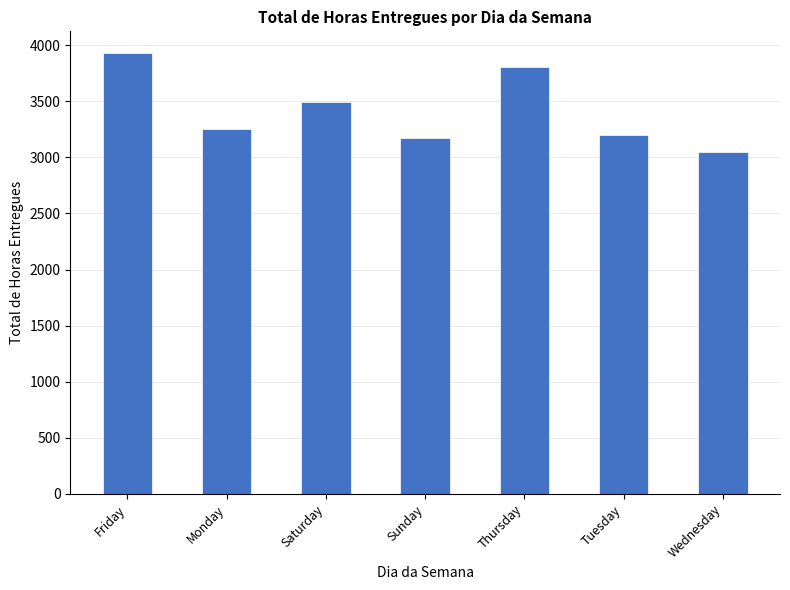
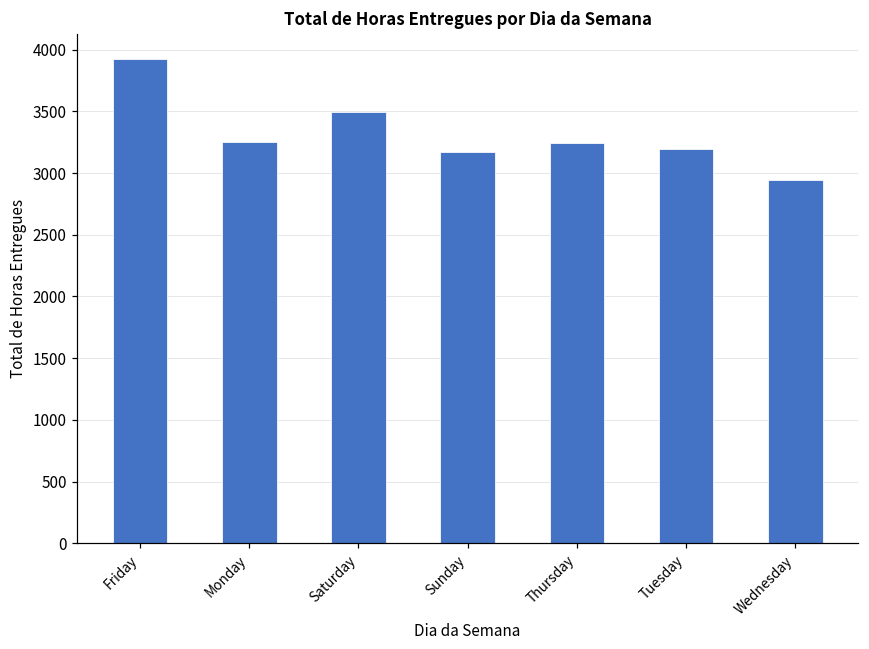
Thursday: 3810 -> 3240
Wednesday: 3050 -> 2940
